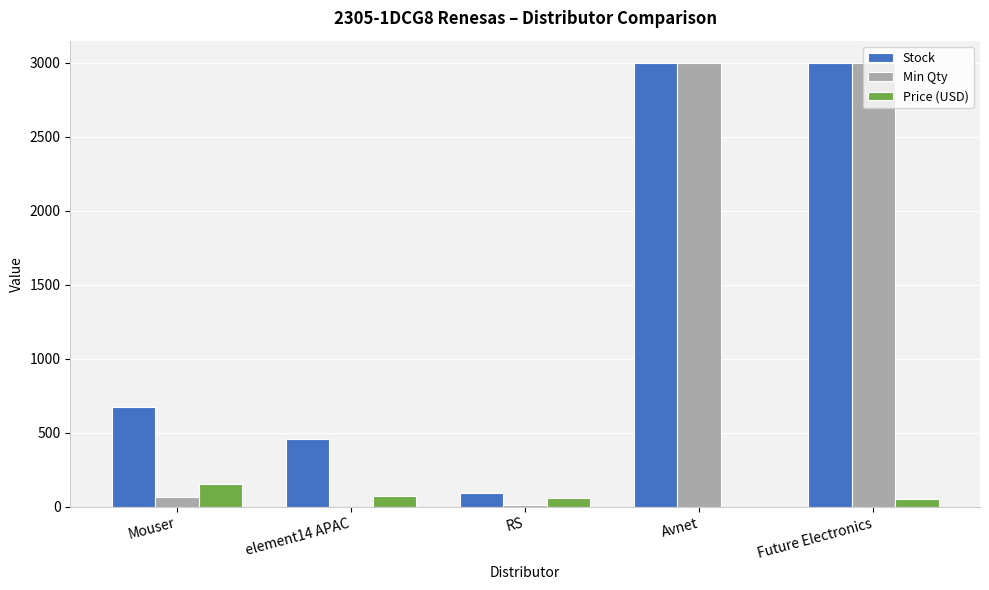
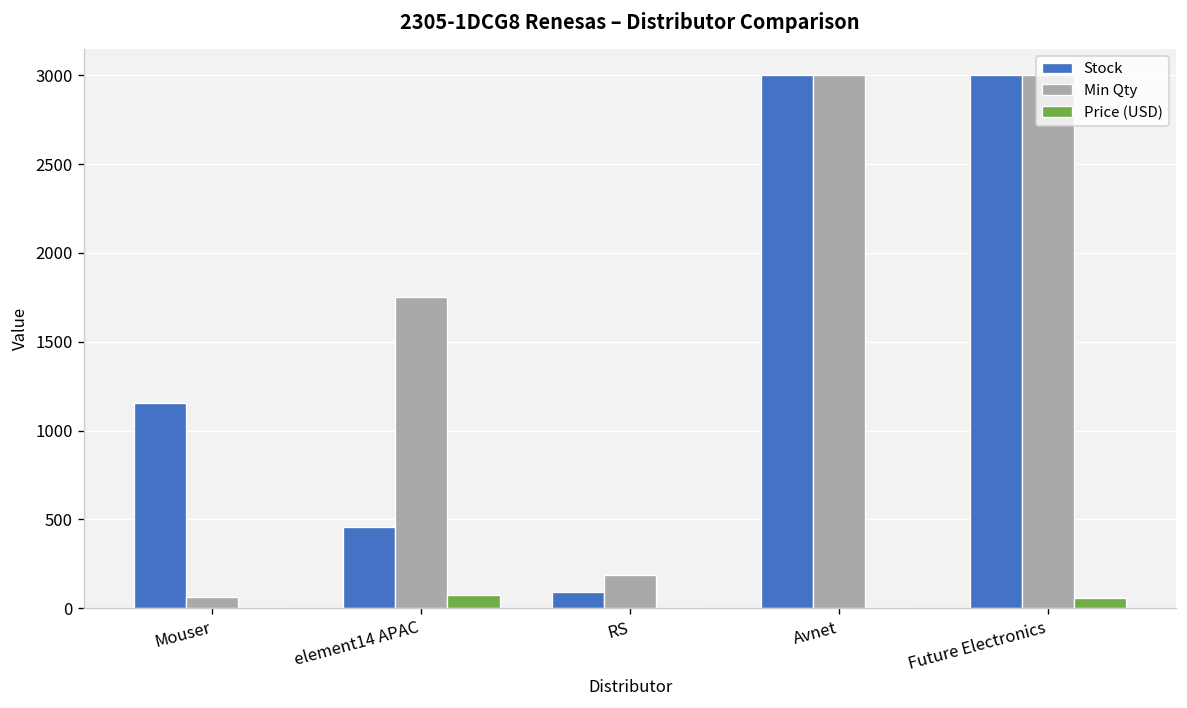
Stock, Mouser: 670 -> 1150
Price (USD), Mouser: 150 -> 0
Min Qty, element14 APAC: 0 -> 1750
Min Qty, RS: 10 -> 190
Price (USD), RS: 60 -> 0
